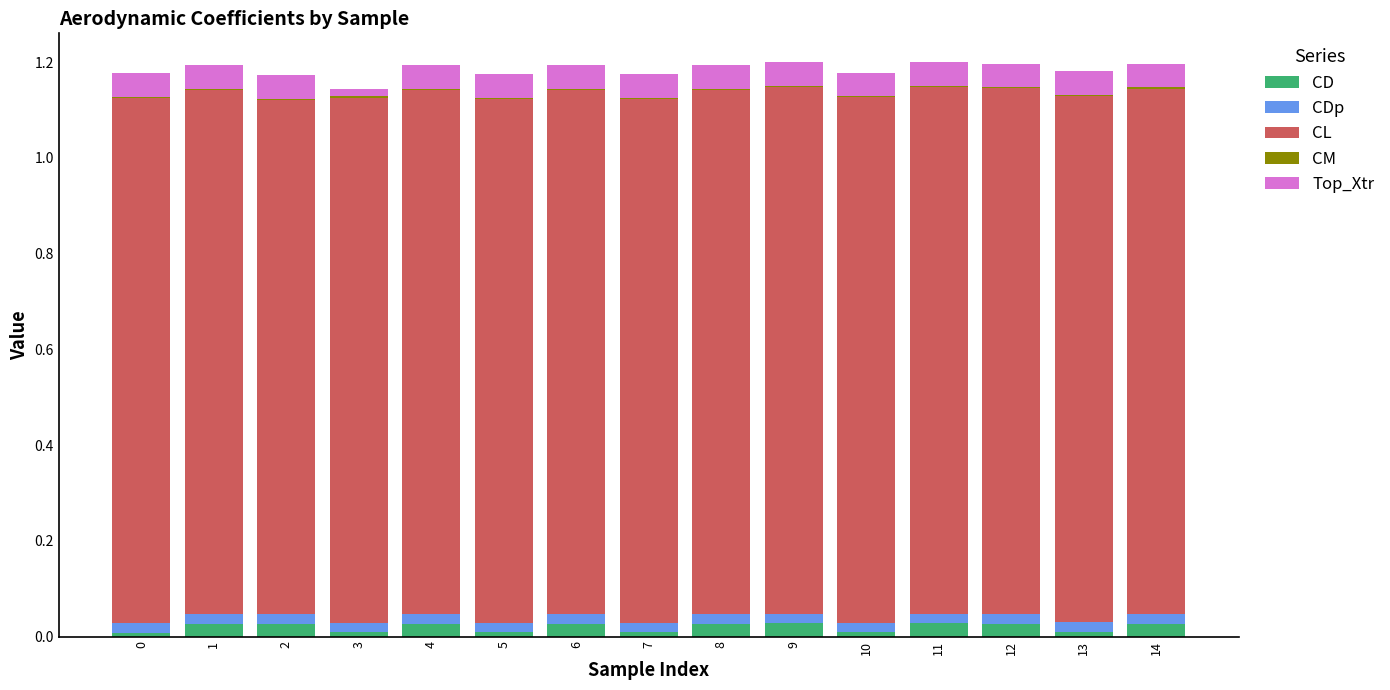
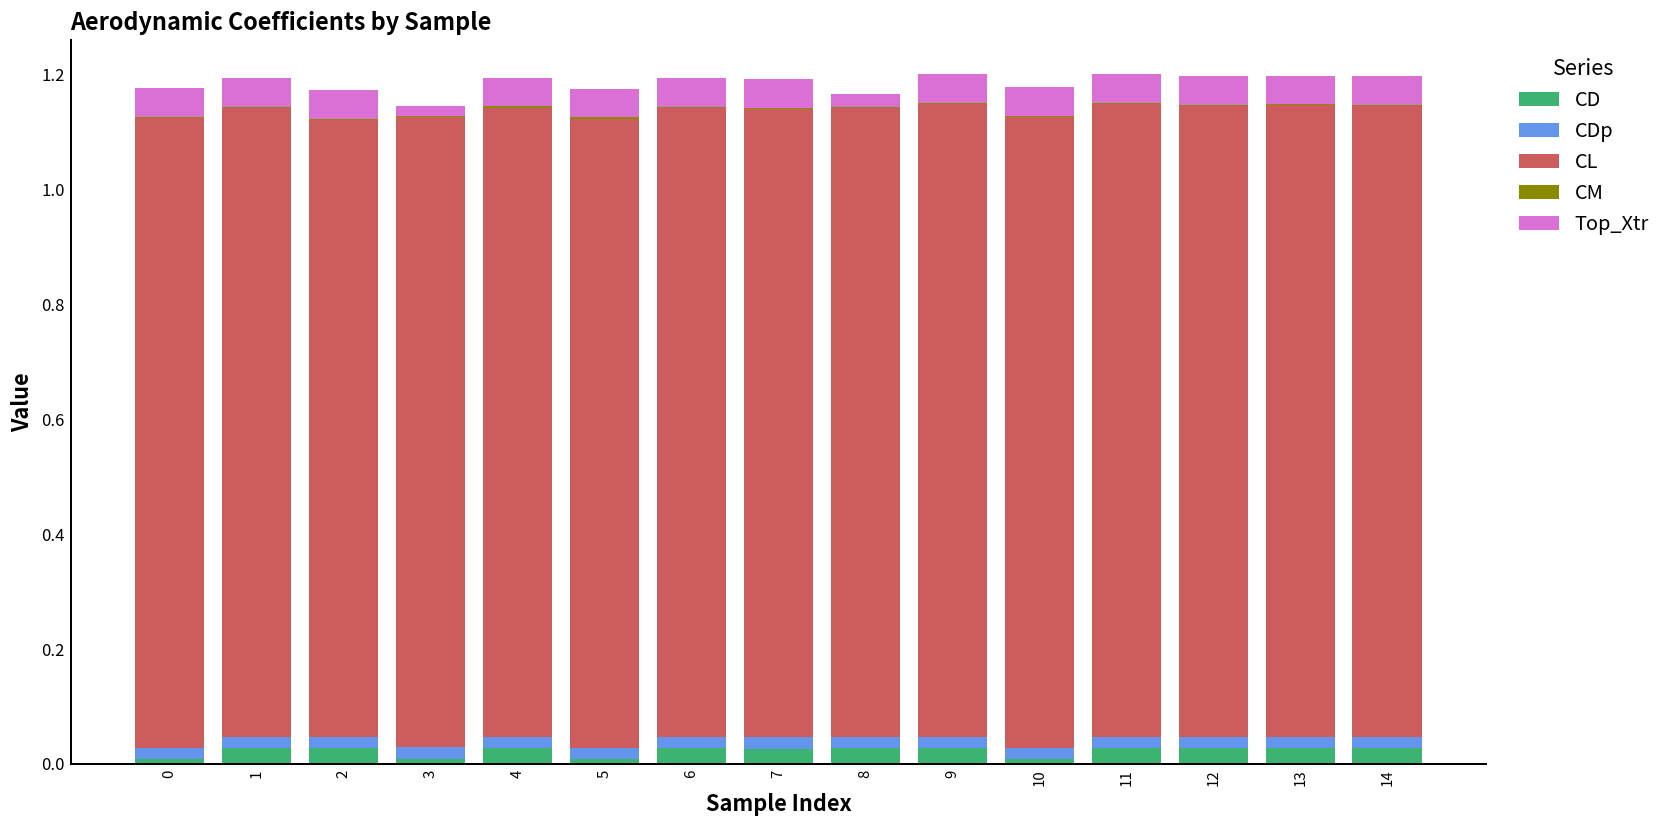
CD, 7: 0.01 -> 0.03
Top_Xtr, 8: 0.05 -> 0.02
CD, 13: 0.01 -> 0.03
